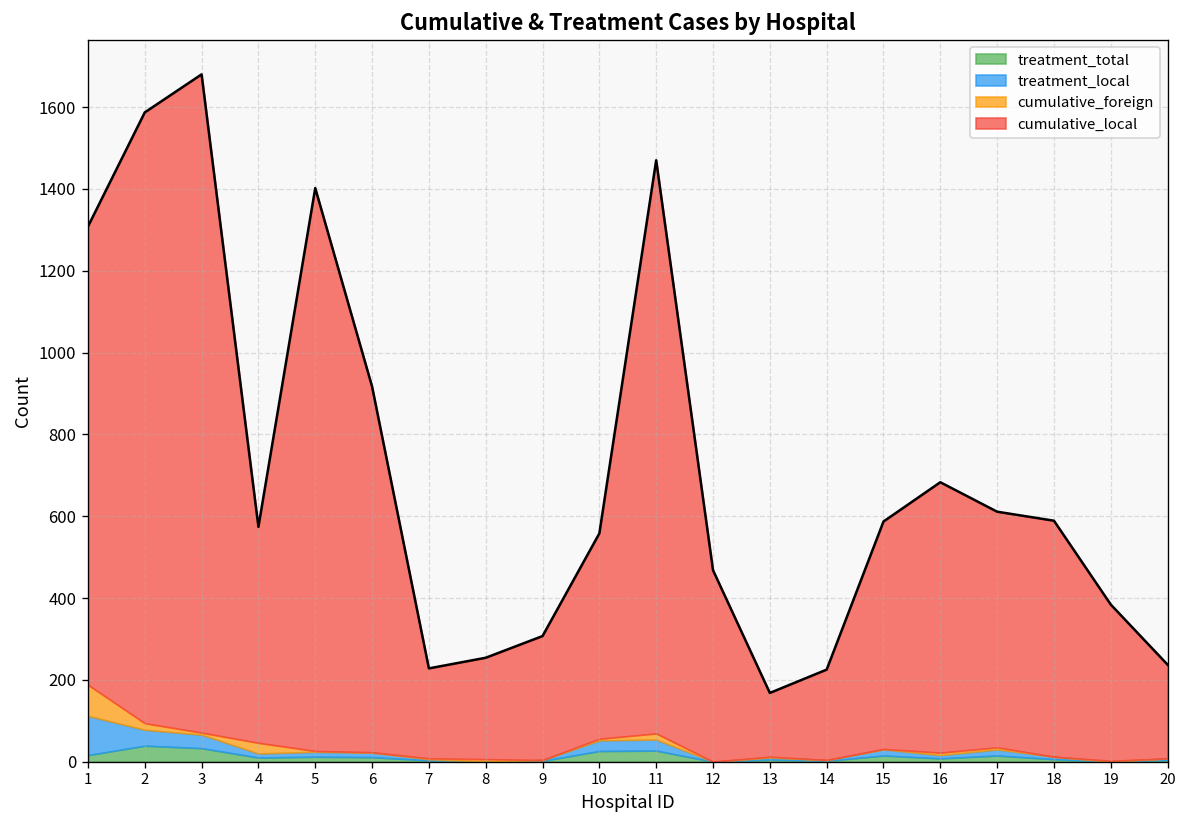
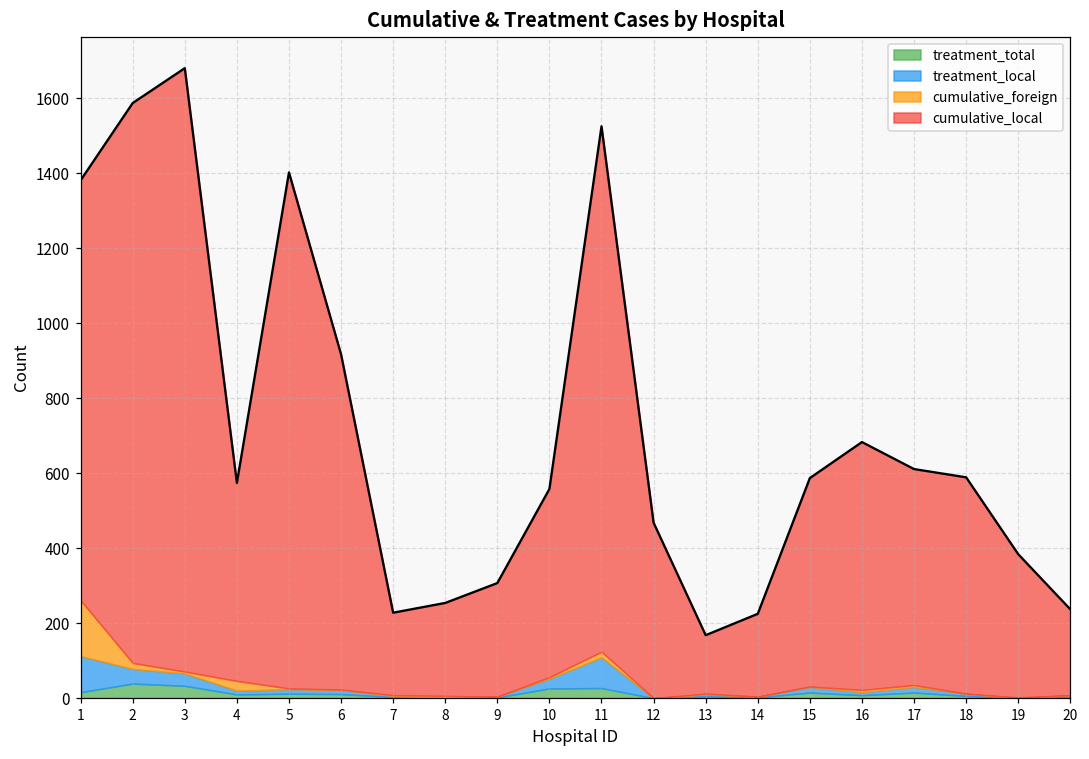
cumulative_foreign, 1: 80 -> 150
treatment_local, 11: 30 -> 80
